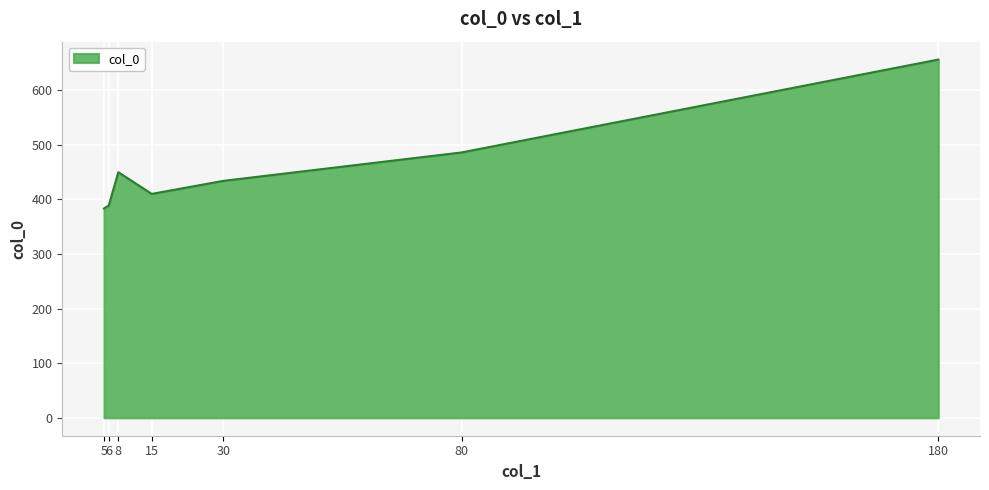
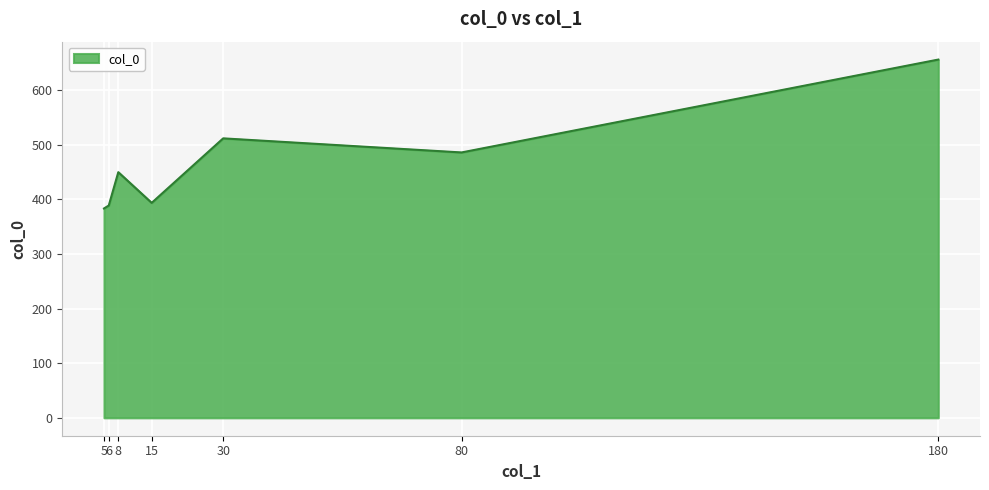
15: 410 -> 390
30: 430 -> 510
